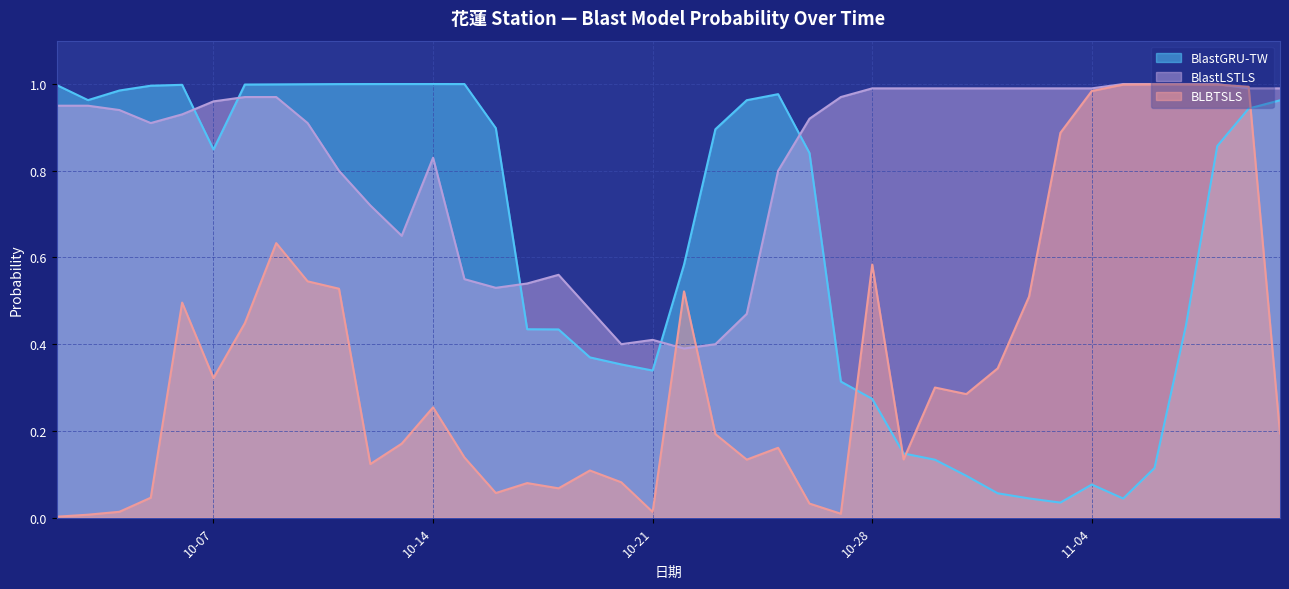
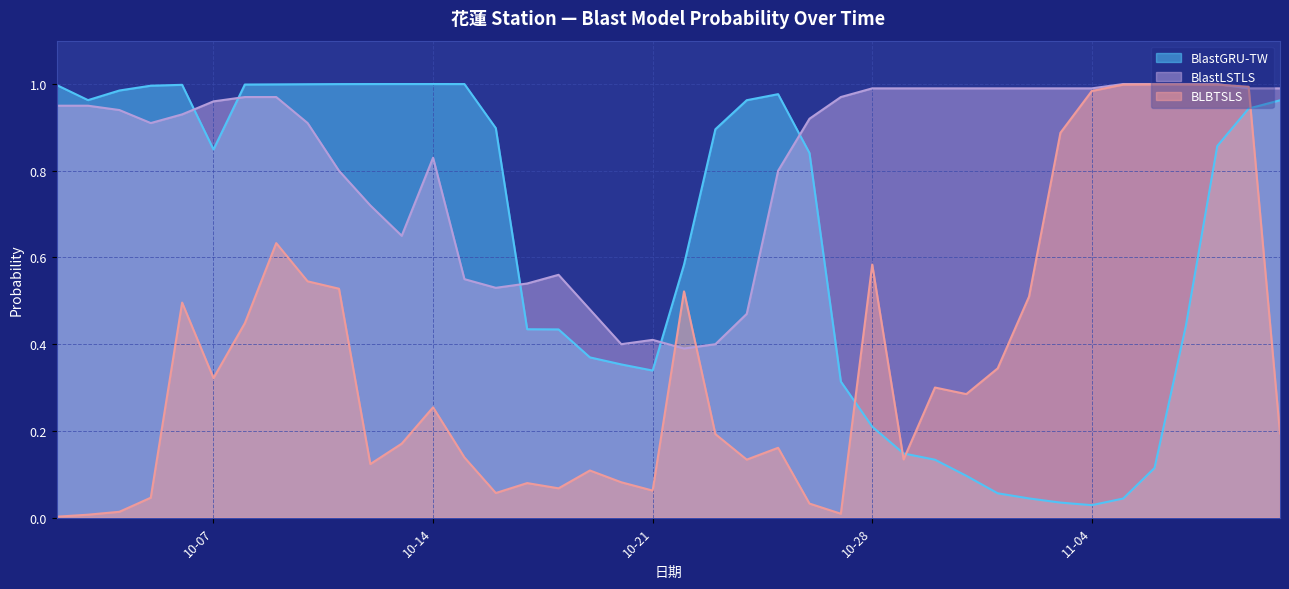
BLBTSLS, 10-21: 0.01 -> 0.06
BlastGRU-TW, 10-28: 0.27 -> 0.21
BlastGRU-TW, 11-04: 0.08 -> 0.03
